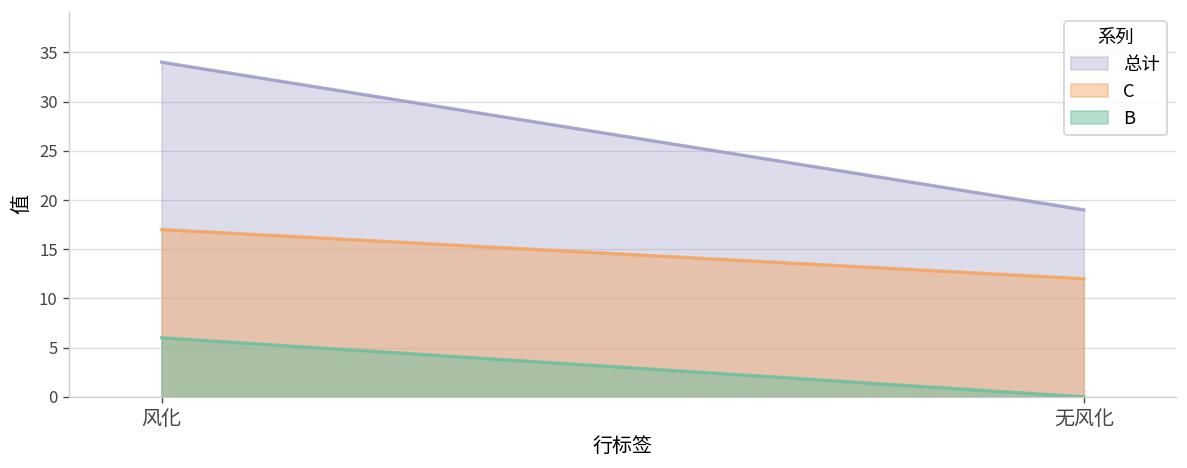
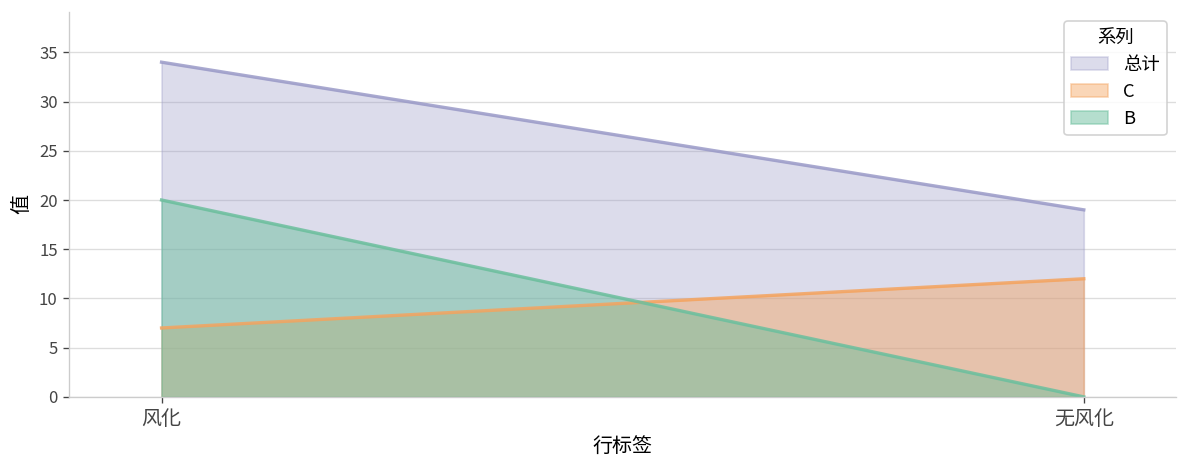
C, 风化: 17 -> 7
B, 风化: 6 -> 20
